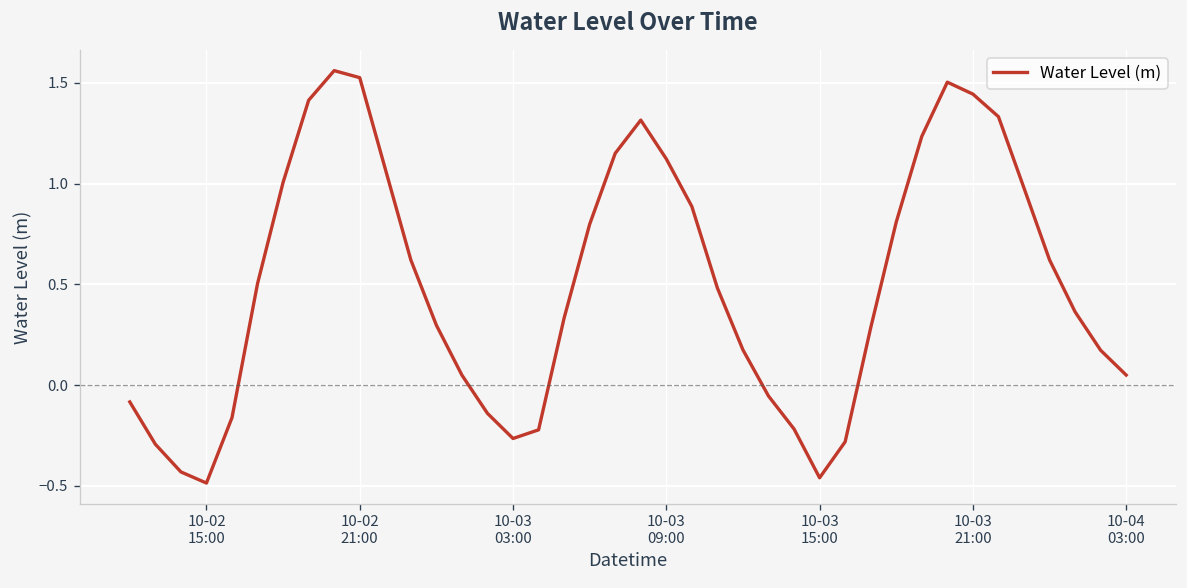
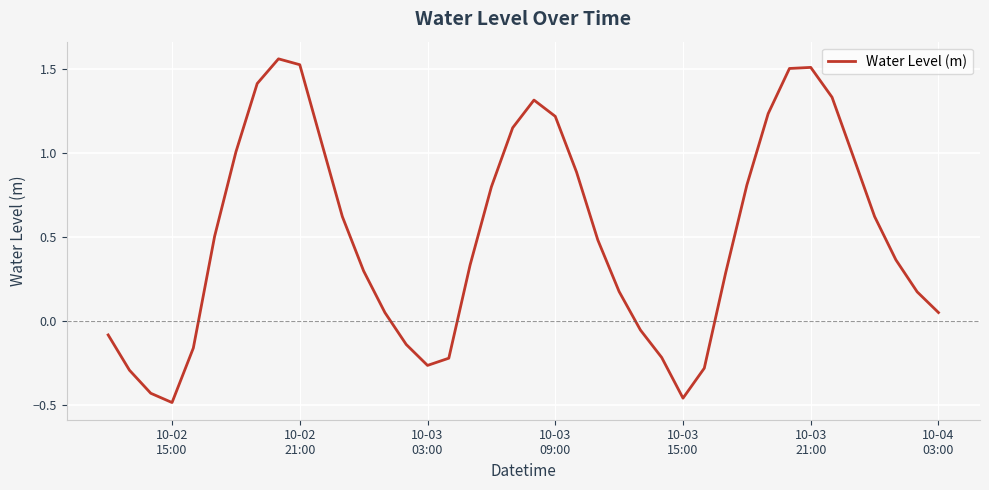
10-03 09:00: 1.12 -> 1.22
10-03 21:00: 1.44 -> 1.51
